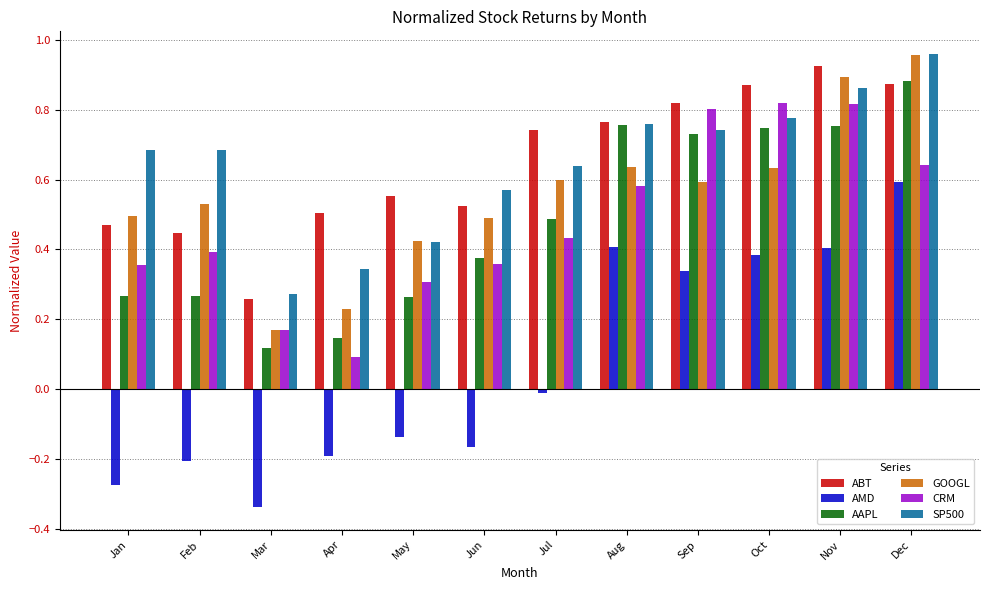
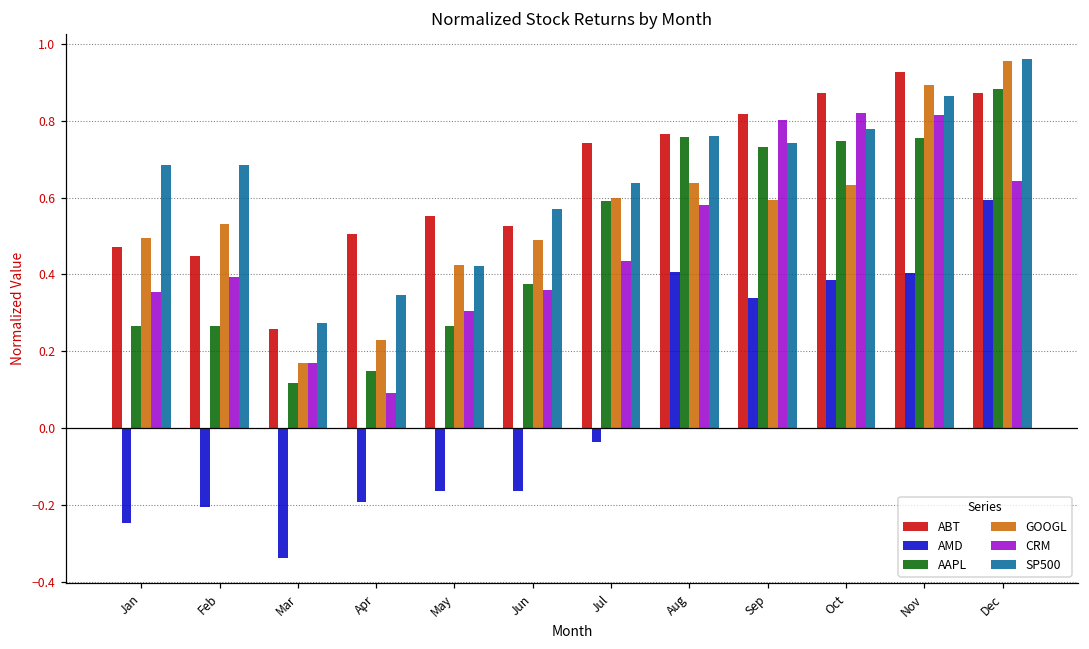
AMD, Jan: -0.27 -> -0.25
AMD, May: -0.14 -> -0.16
AMD, Jul: -0.01 -> -0.04
AAPL, Jul: 0.49 -> 0.59
